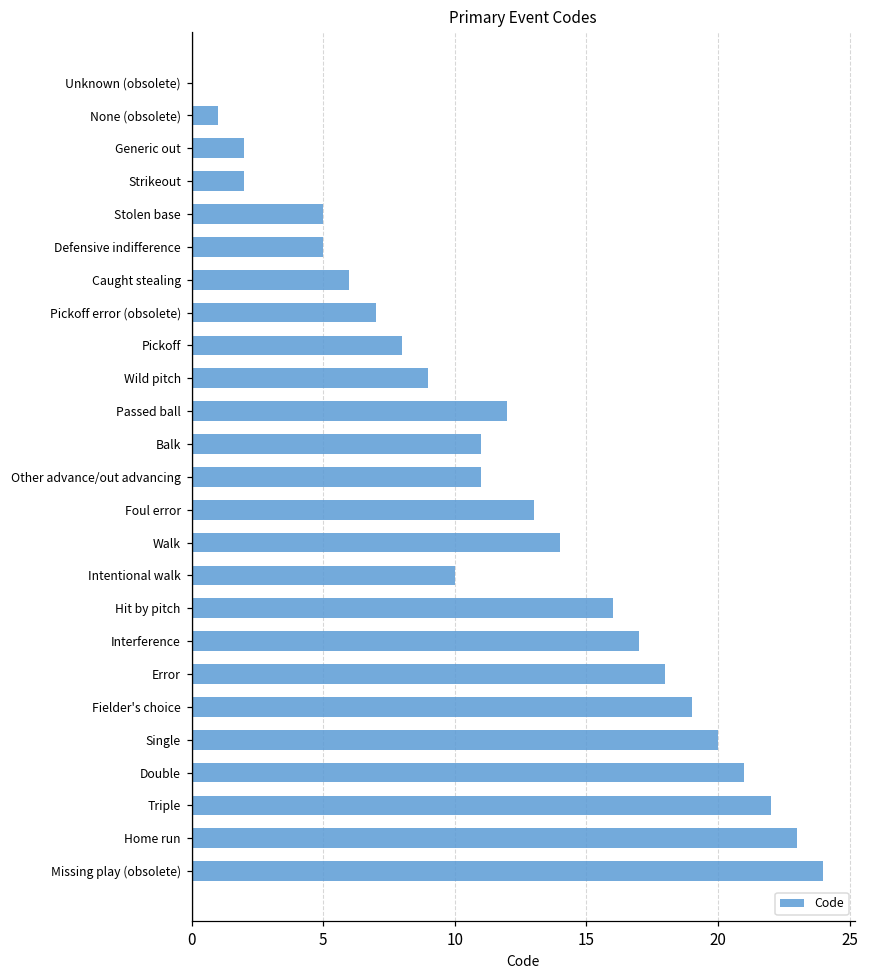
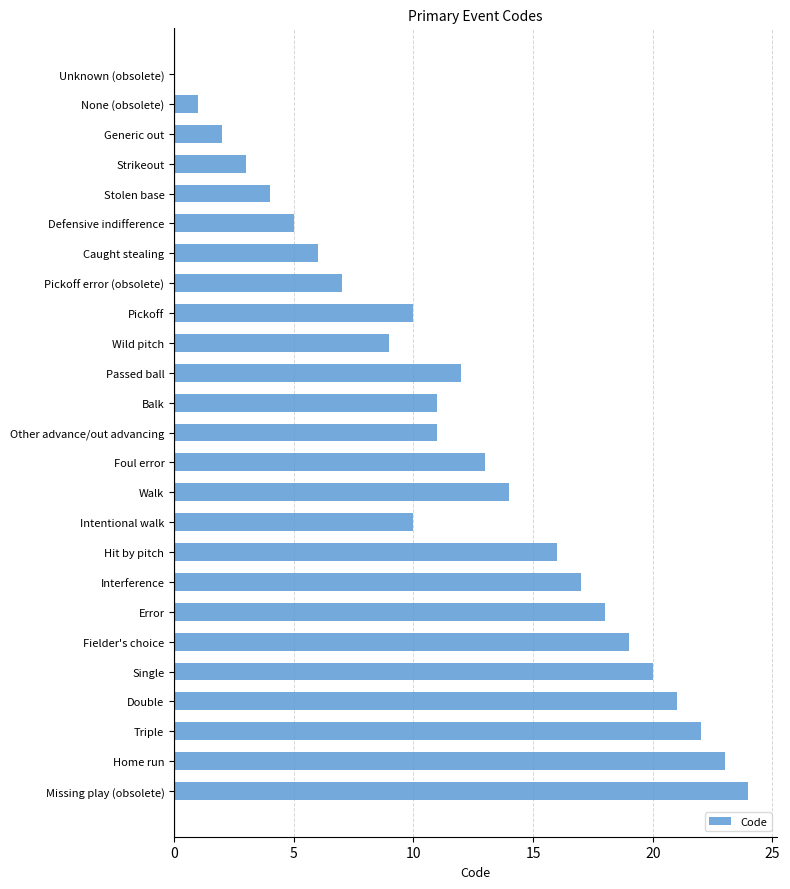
Strikeout: 2 -> 3
Stolen base: 5 -> 4
Pickoff: 8 -> 10
